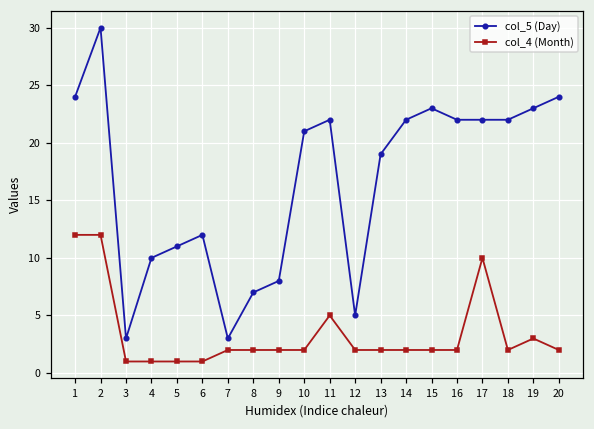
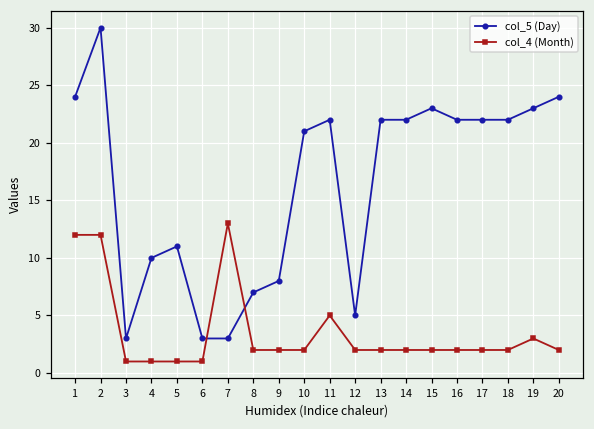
col_5 (Day), 6: 12 -> 3
col_4 (Month), 7: 2 -> 13
col_5 (Day), 13: 19 -> 22
col_4 (Month), 17: 10 -> 2
